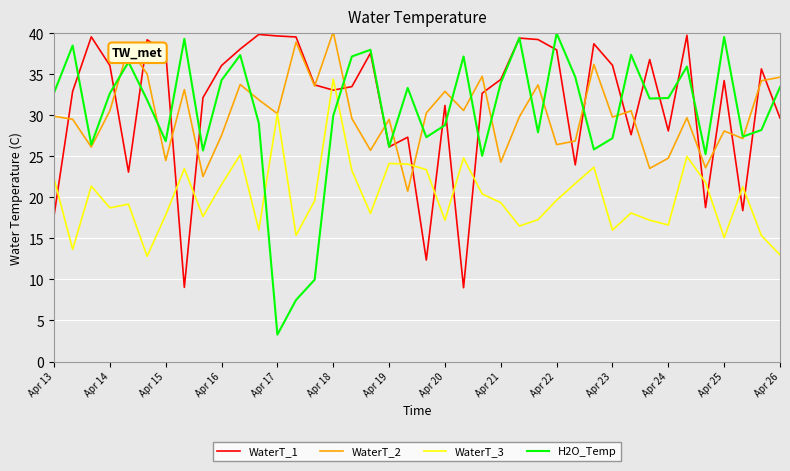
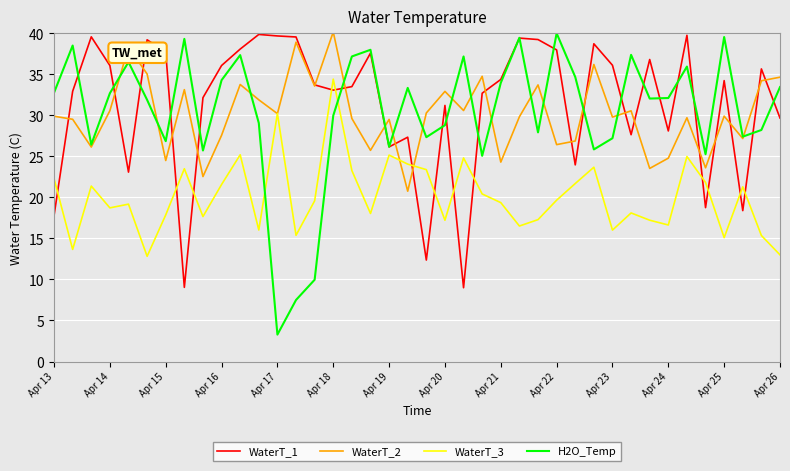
WaterT_3, Apr 19: 24 -> 25
WaterT_2, Apr 25: 28 -> 30
